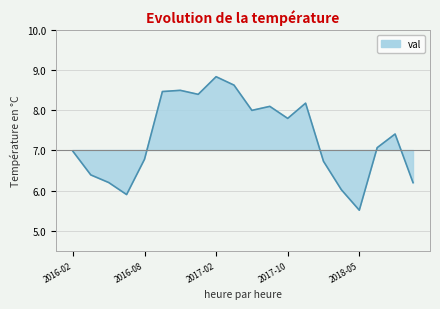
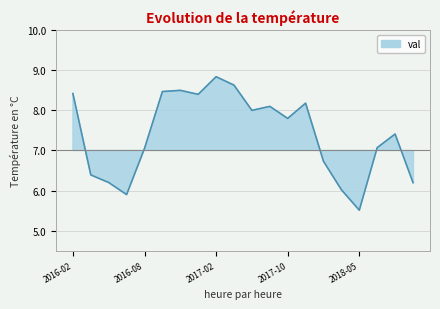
2016-02: 7.0 -> 8.4
2016-08: 6.8 -> 7.1
